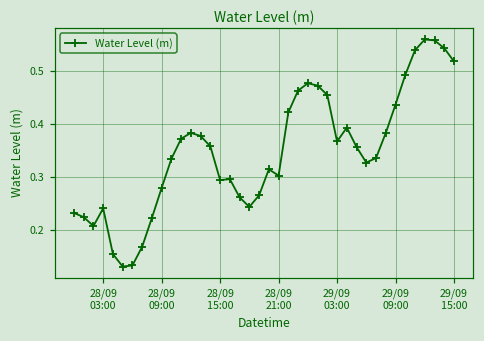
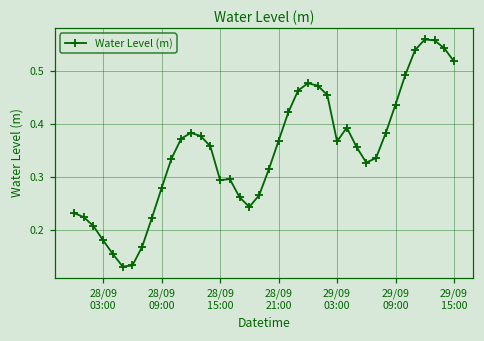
28/09 03:00: 0.24 -> 0.18
28/09 21:00: 0.30 -> 0.37
